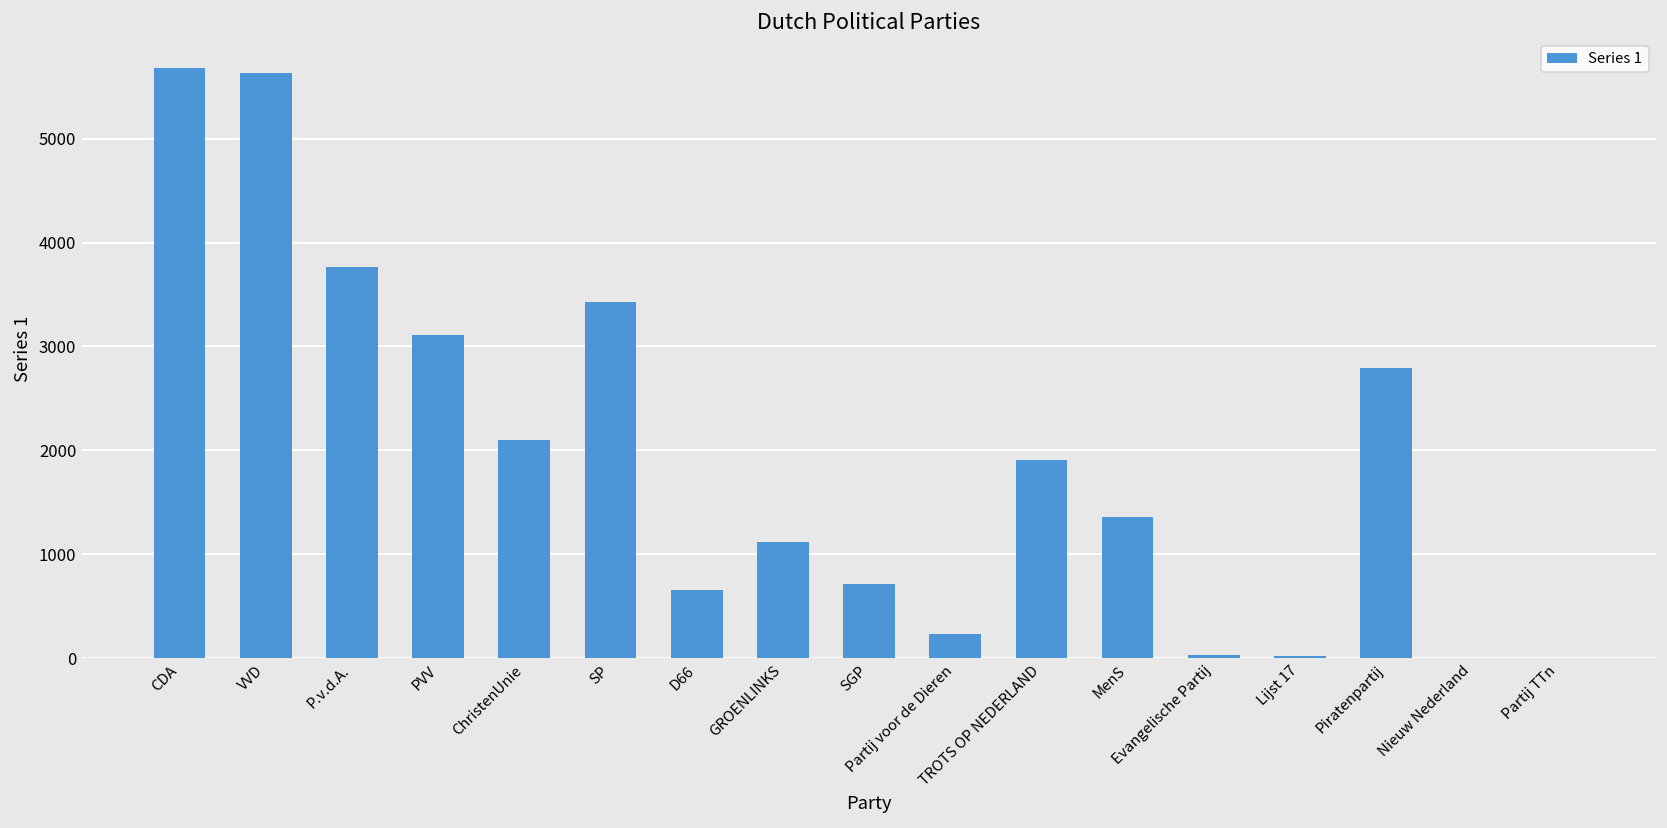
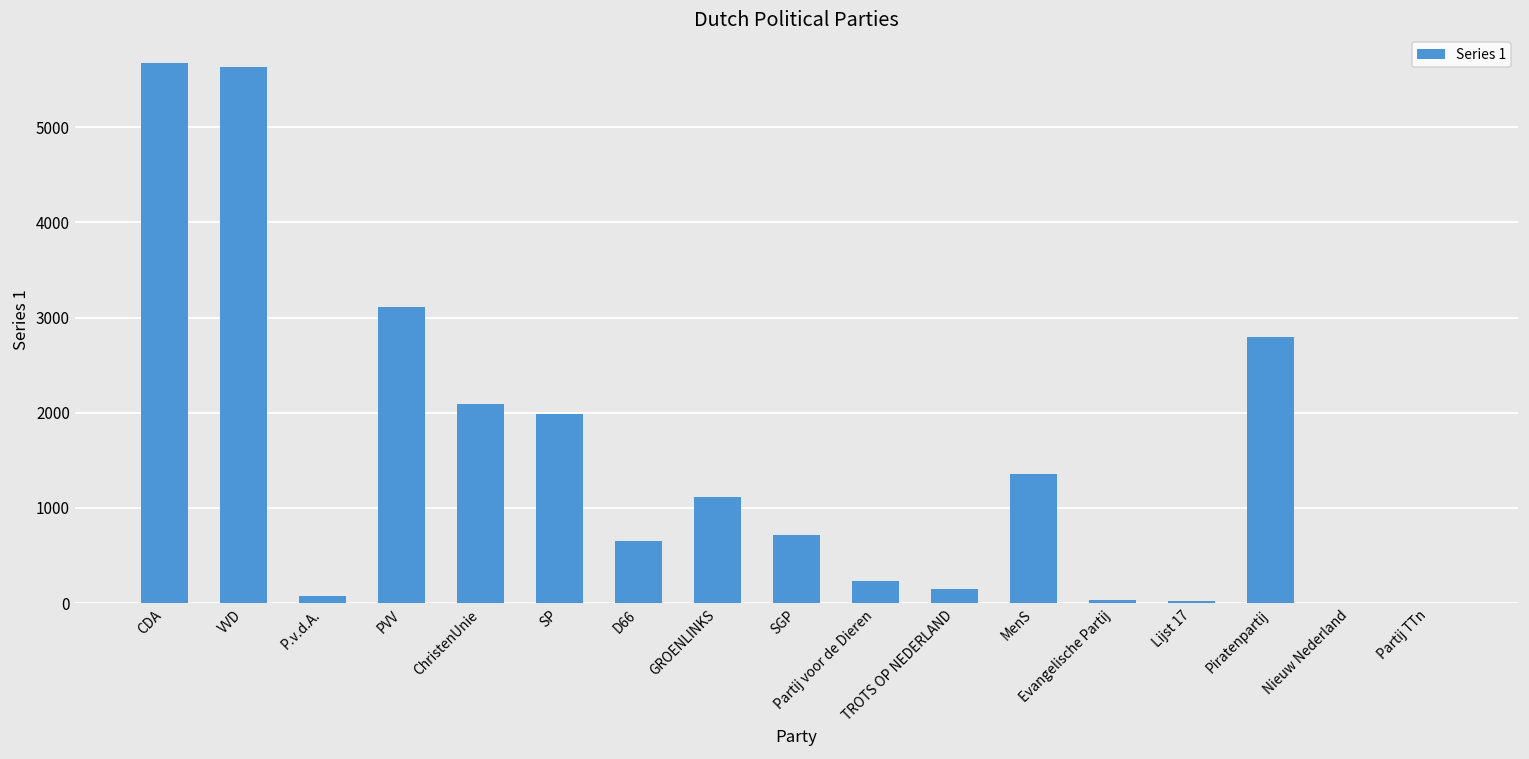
P.v.d.A.: 3800 -> 100
SP: 3400 -> 2000
TROTS OP NEDERLAND: 1900 -> 100
